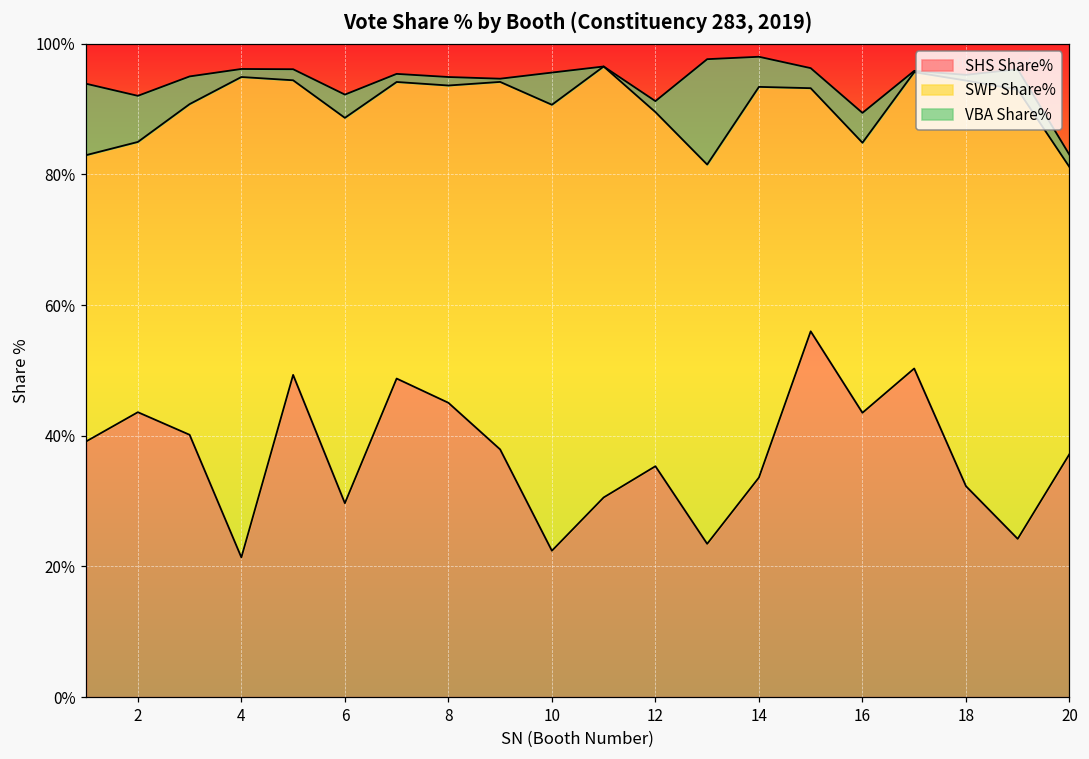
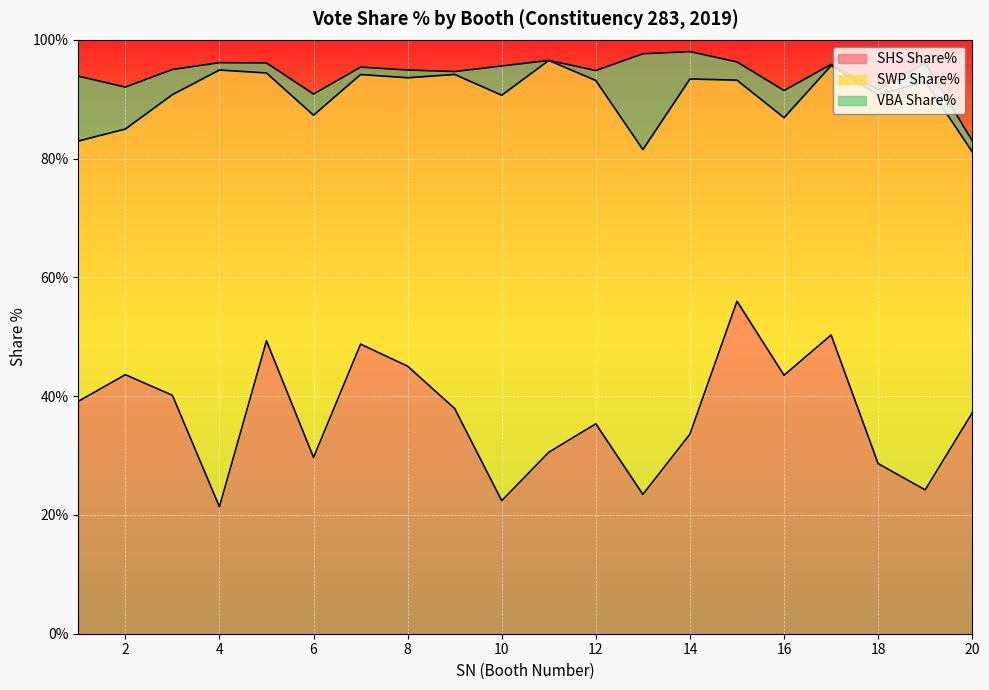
SWP Share%, 6: 59% -> 58%
SWP Share%, 12: 54% -> 58%
SWP Share%, 16: 41% -> 43%
SHS Share%, 18: 32% -> 29%
